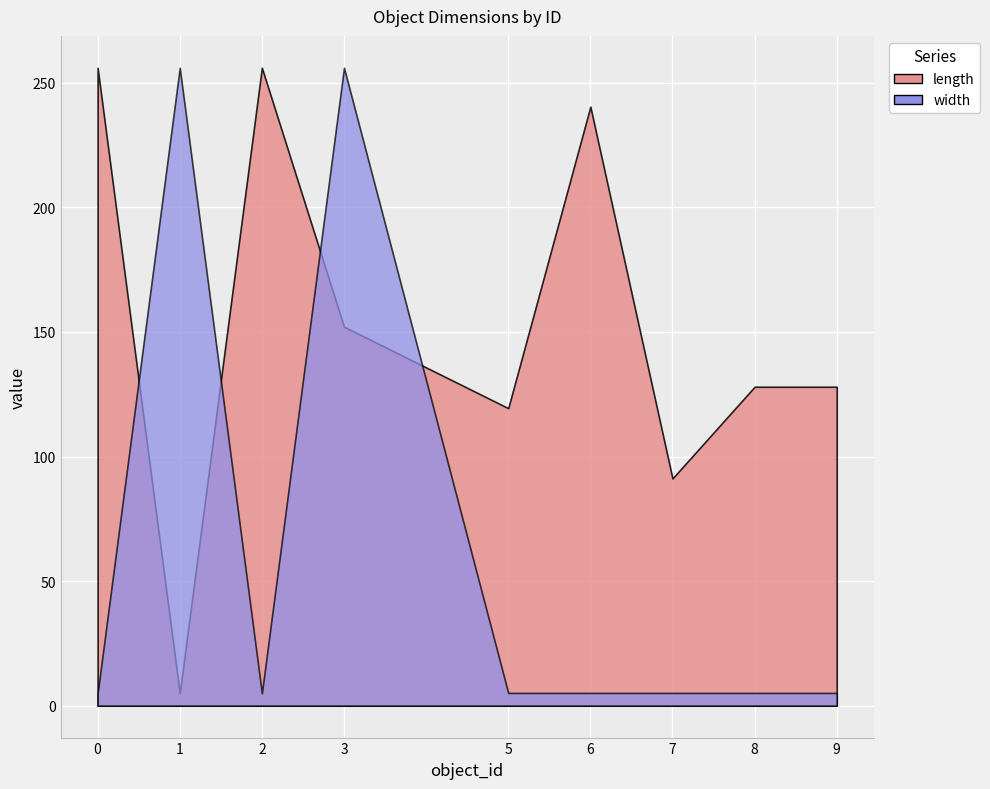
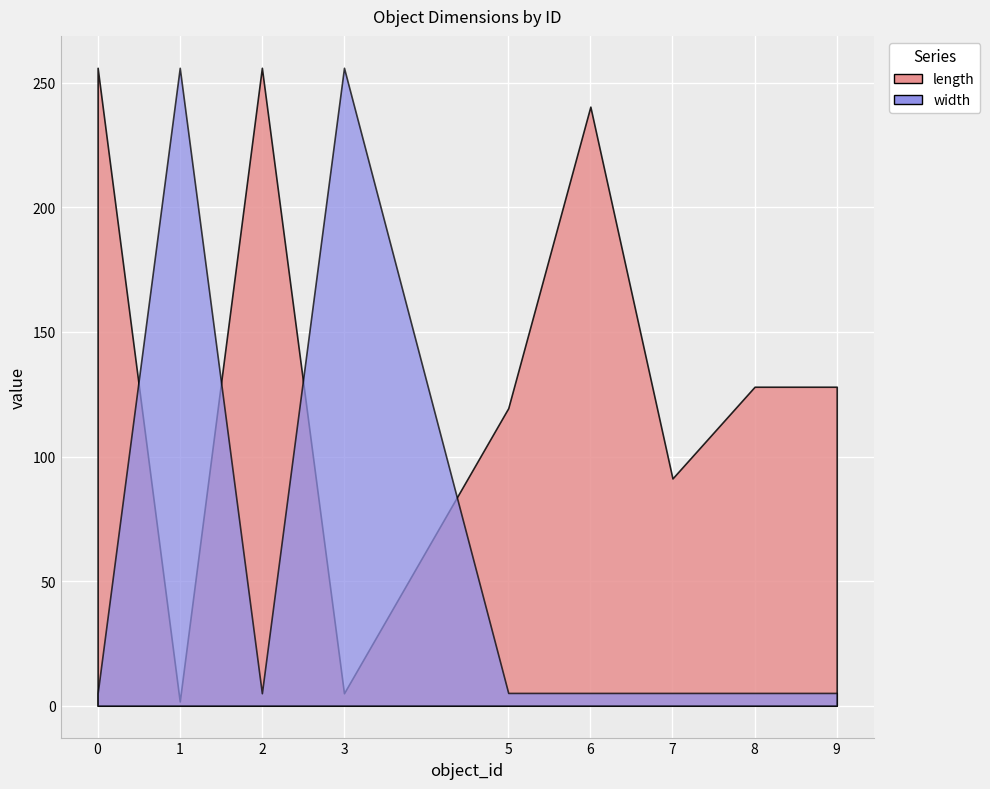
length, 1: 5 -> 2
length, 3: 152 -> 5
